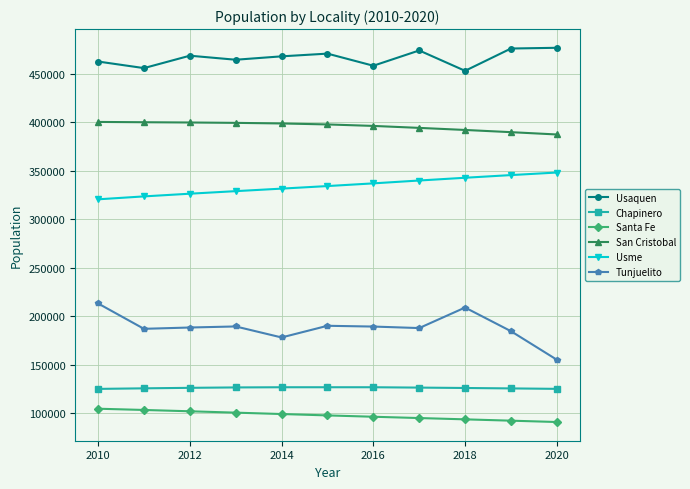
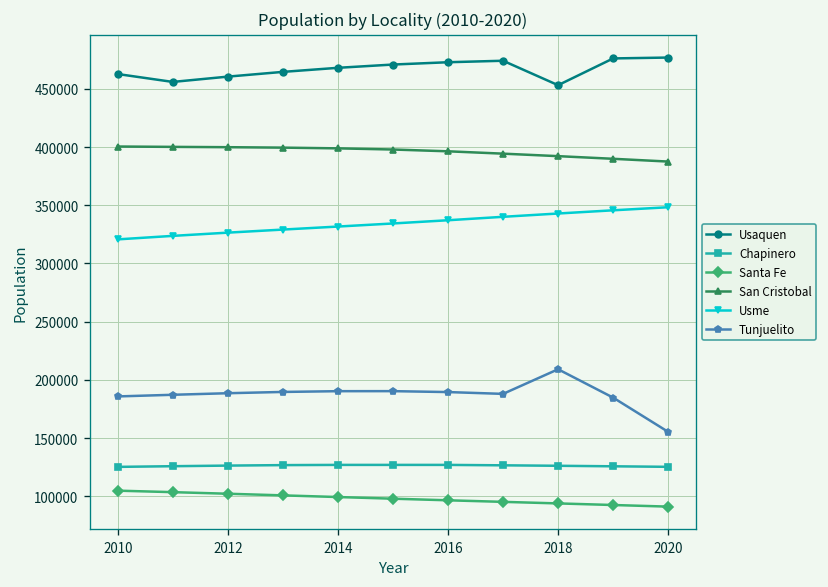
Tunjuelito, 2010: 210000 -> 190000
Usaquen, 2012: 470000 -> 460000
Tunjuelito, 2014: 180000 -> 190000
Usaquen, 2016: 460000 -> 470000
